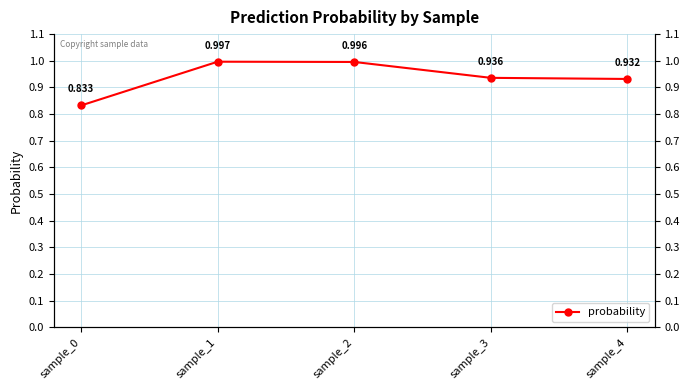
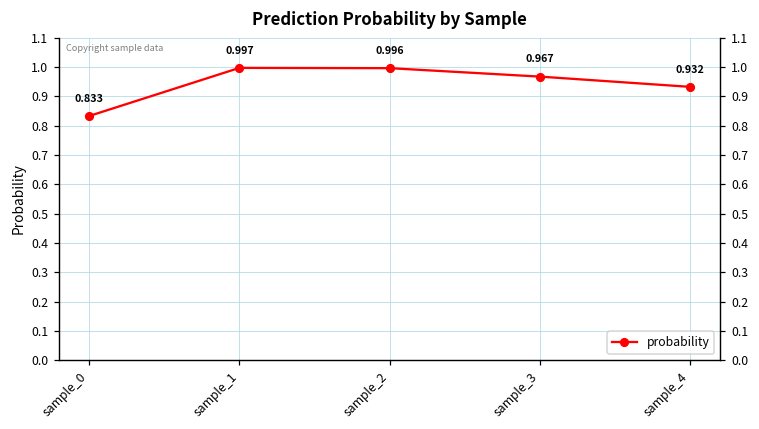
sample_3: 0.936 -> 0.967
